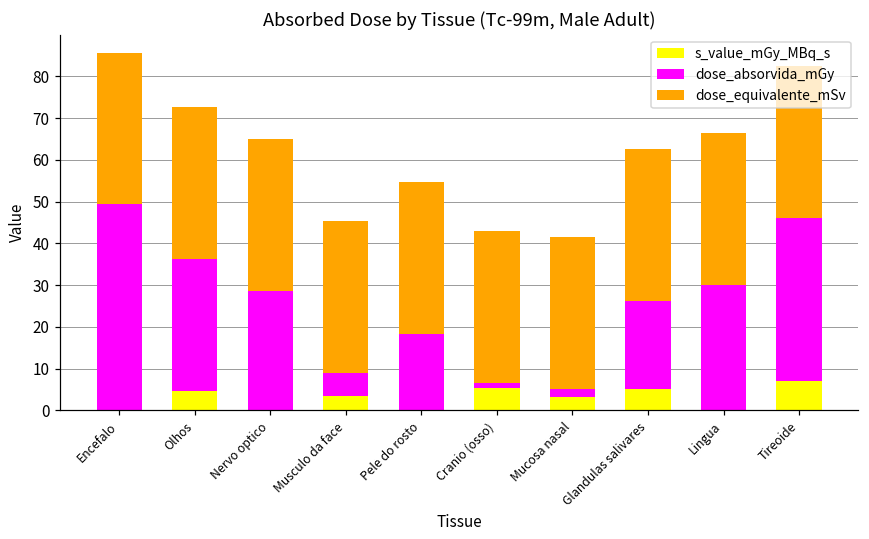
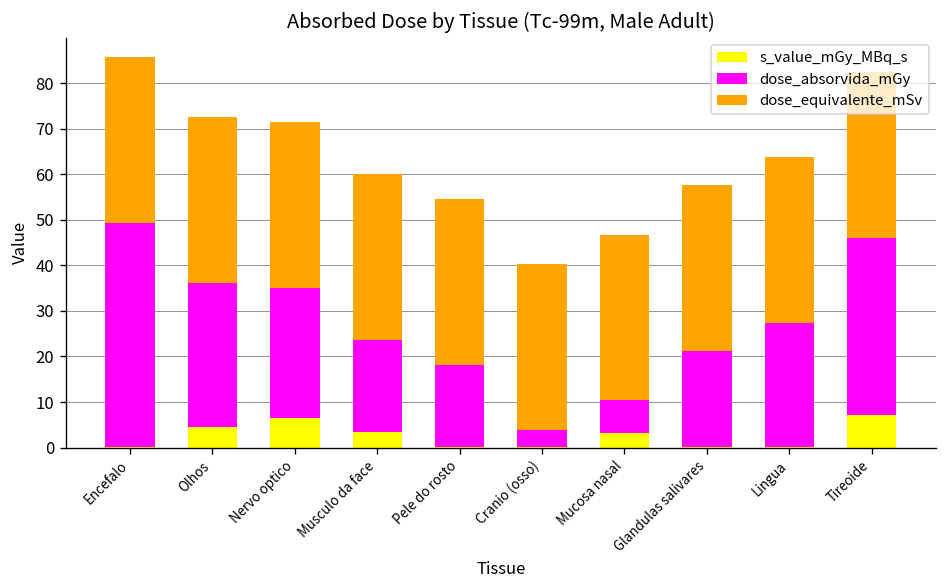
s_value_mGy_MBq_s, Nervo optico: 0 -> 7
dose_absorvida_mGy, Musculo da face: 6 -> 20
s_value_mGy_MBq_s, Cranio (osso): 5 -> 0
dose_absorvida_mGy, Cranio (osso): 1 -> 4
dose_absorvida_mGy, Mucosa nasal: 2 -> 7
s_value_mGy_MBq_s, Glandulas salivares: 5 -> 0
dose_absorvida_mGy, Lingua: 30 -> 27
